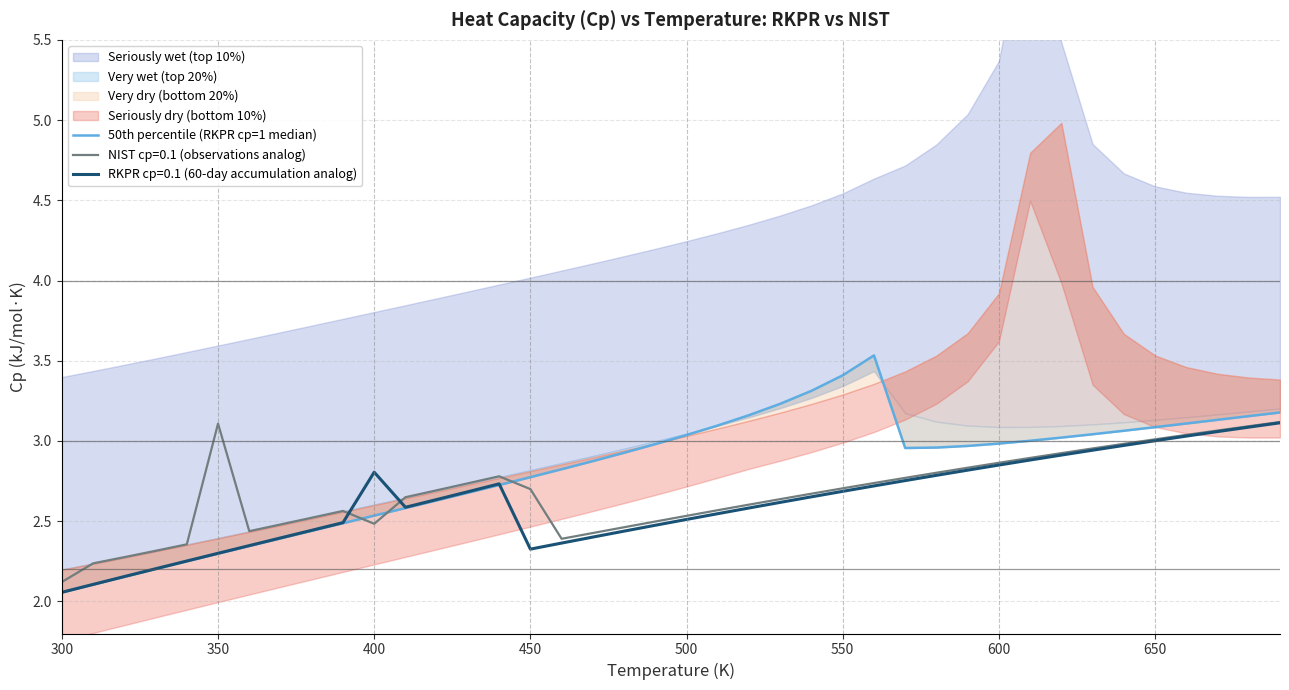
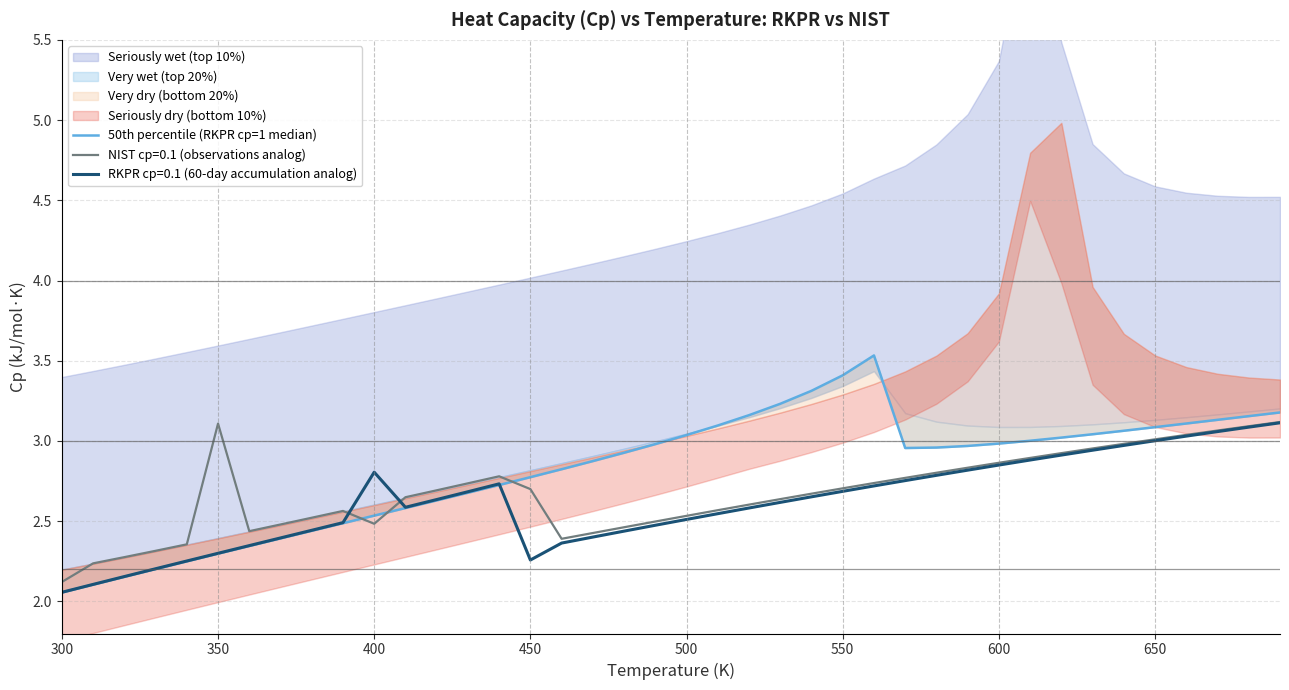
RKPR cp=0.1 (60-day accumulation analog), 450: 2.33 -> 2.26
